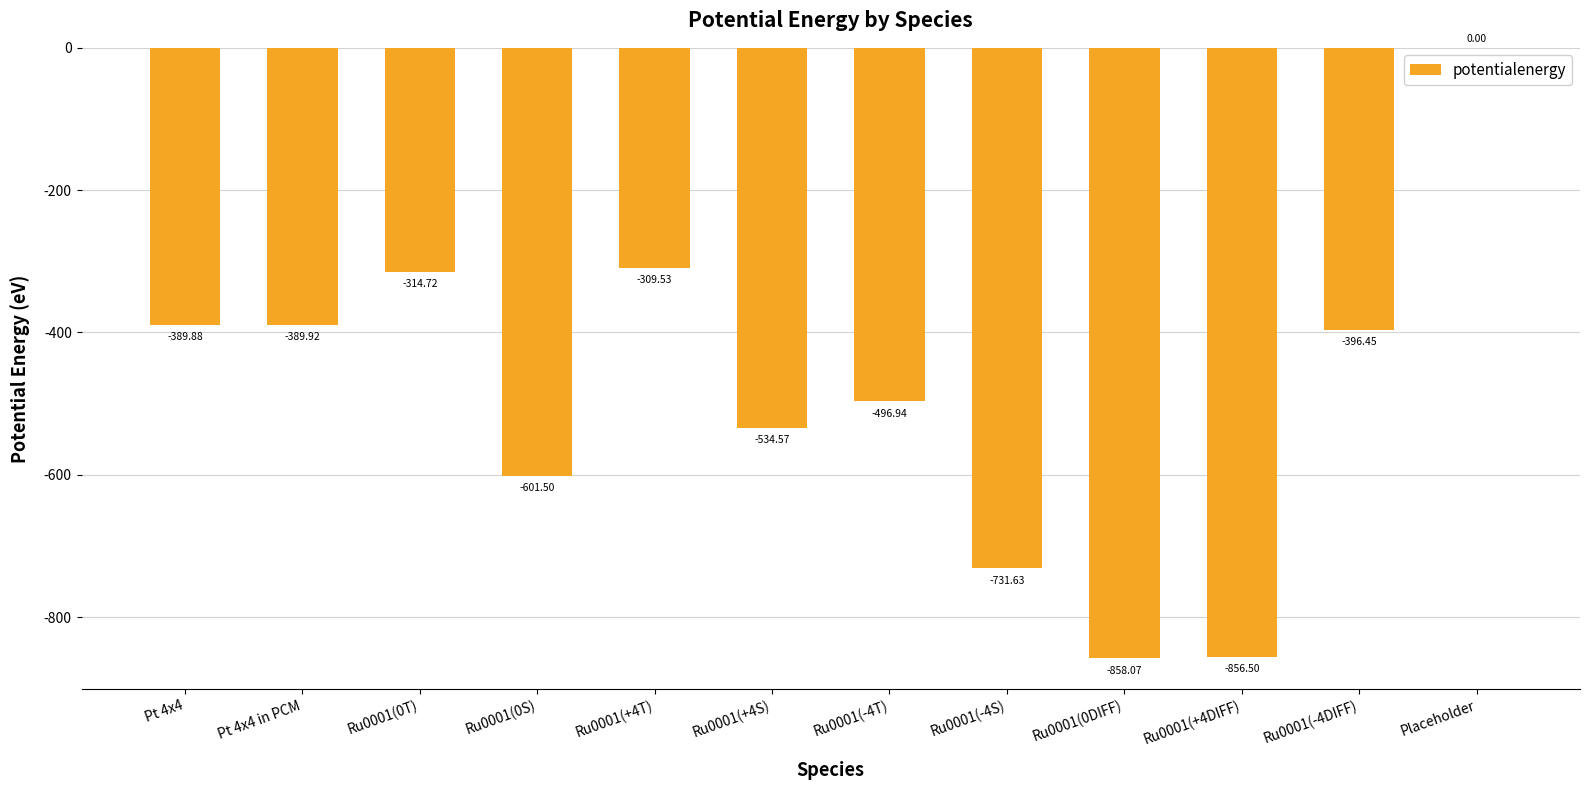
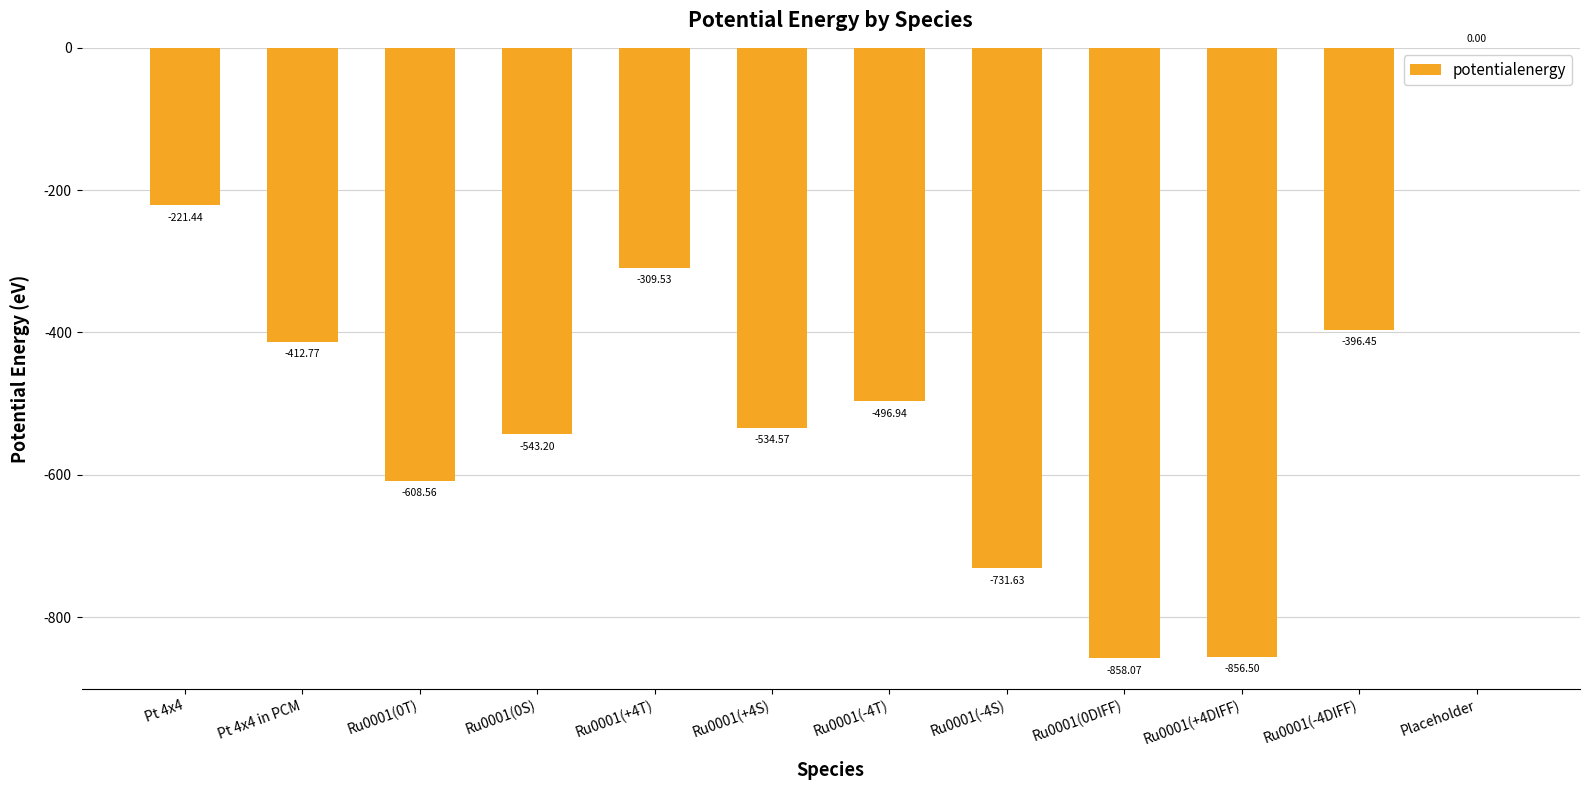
Pt 4x4: -389.88 -> -221.44
Pt 4x4 in PCM: -389.92 -> -412.77
Ru0001(0T): -314.72 -> -608.56
Ru0001(0S): -601.50 -> -543.20
